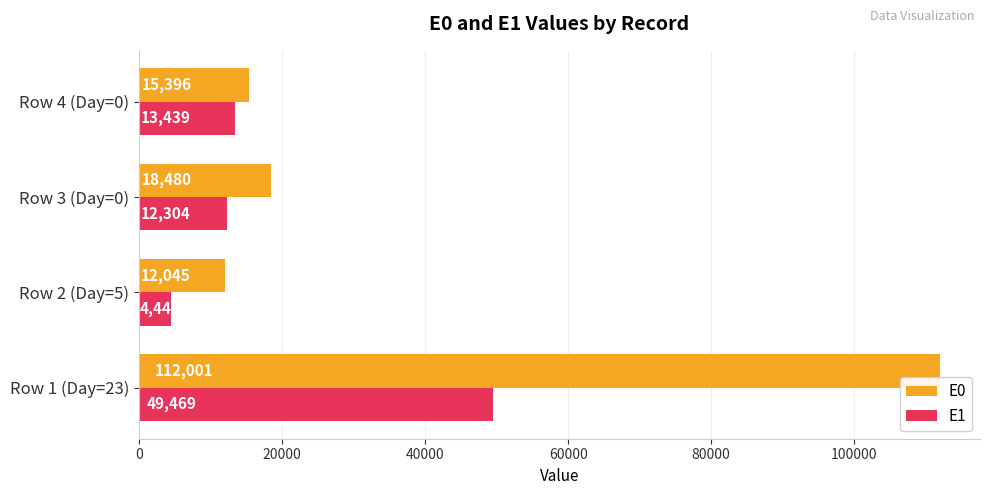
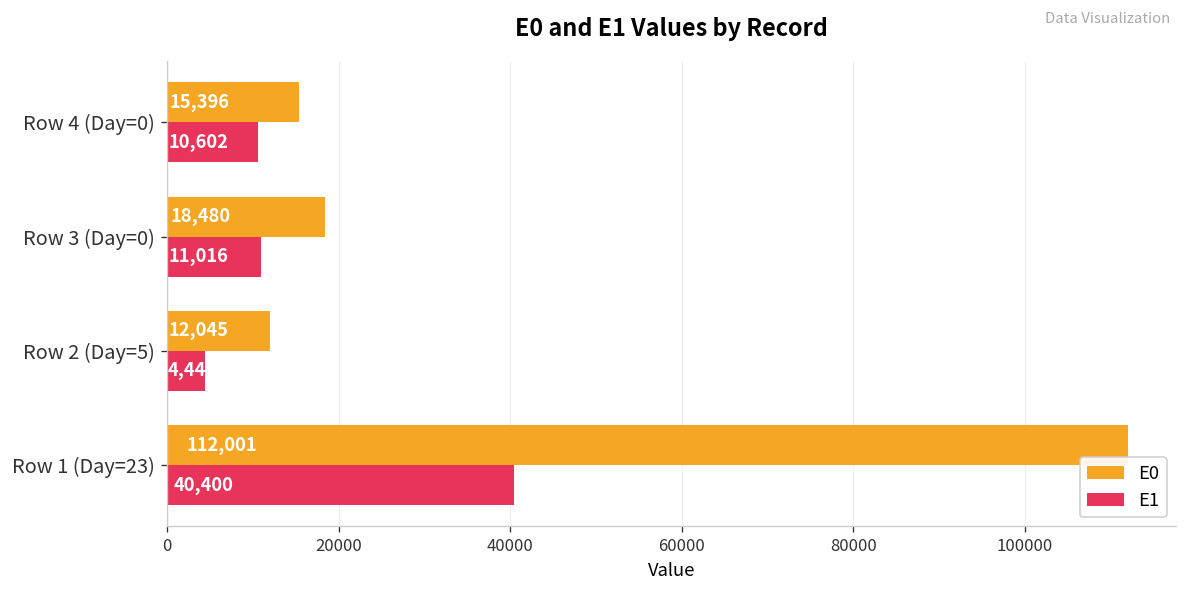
E1, Row 4 (Day=0): 13,439 -> 10,602
E1, Row 3 (Day=0): 12,304 -> 11,016
E1, Row 1 (Day=23): 49,469 -> 40,400
